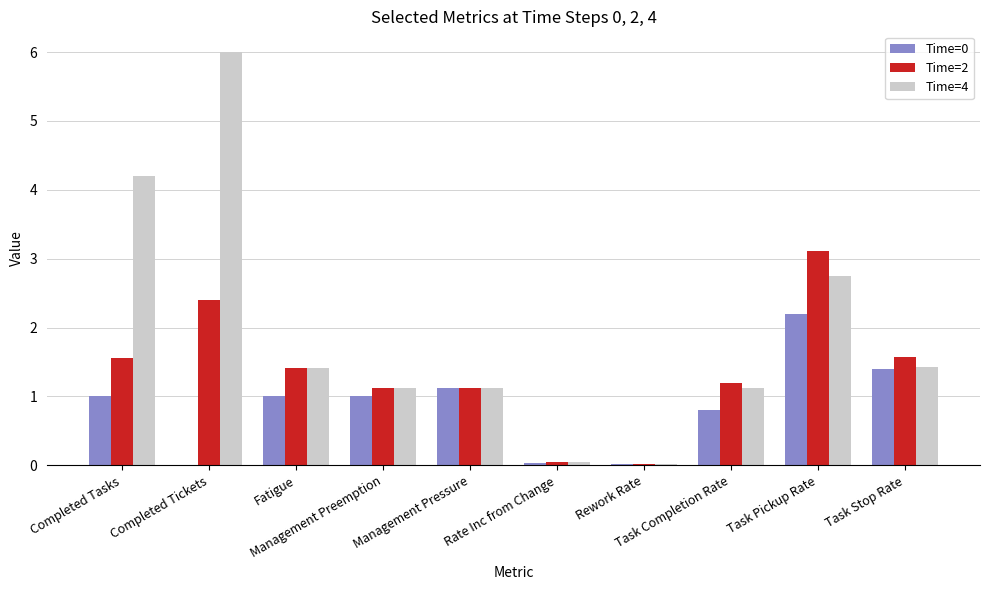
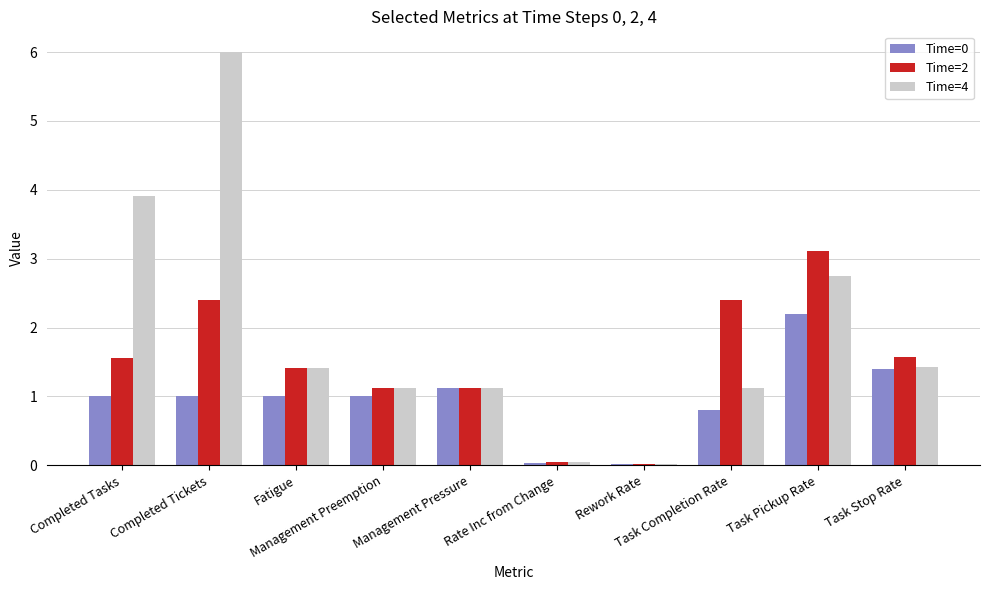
Time=4, Completed Tasks: 4.2 -> 3.9
Time=0, Completed Tickets: 0 -> 1
Time=2, Task Completion Rate: 1.2 -> 2.4
